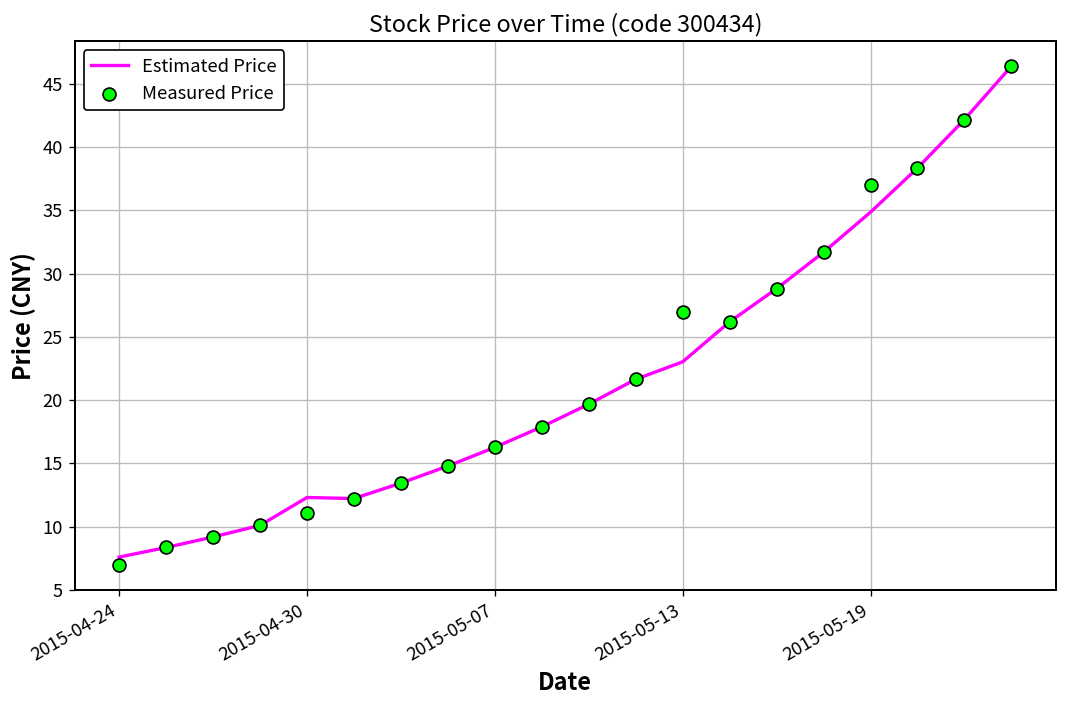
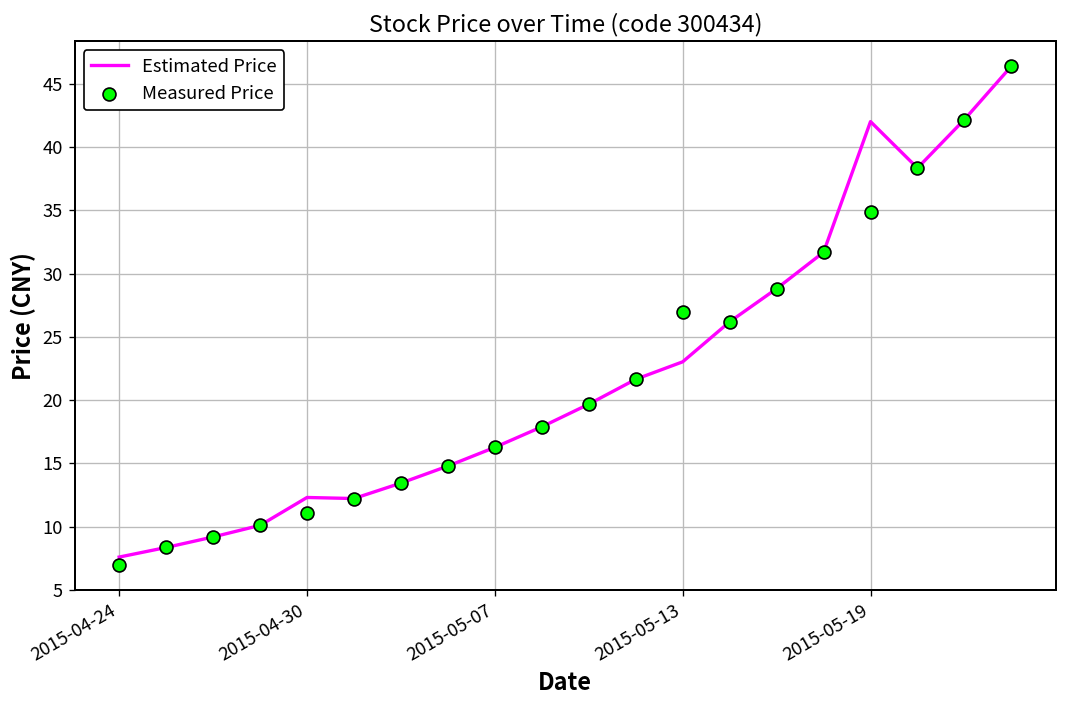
Estimated Price, 2015-05-19: 34.9 -> 42.0
Measured Price, 2015-05-19: 37.0 -> 34.9
